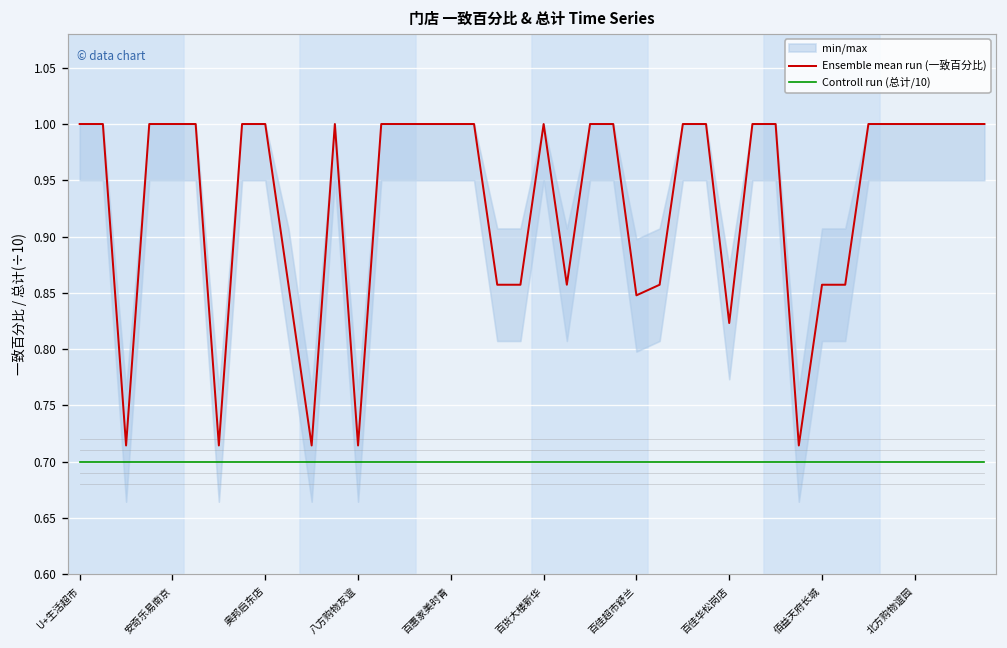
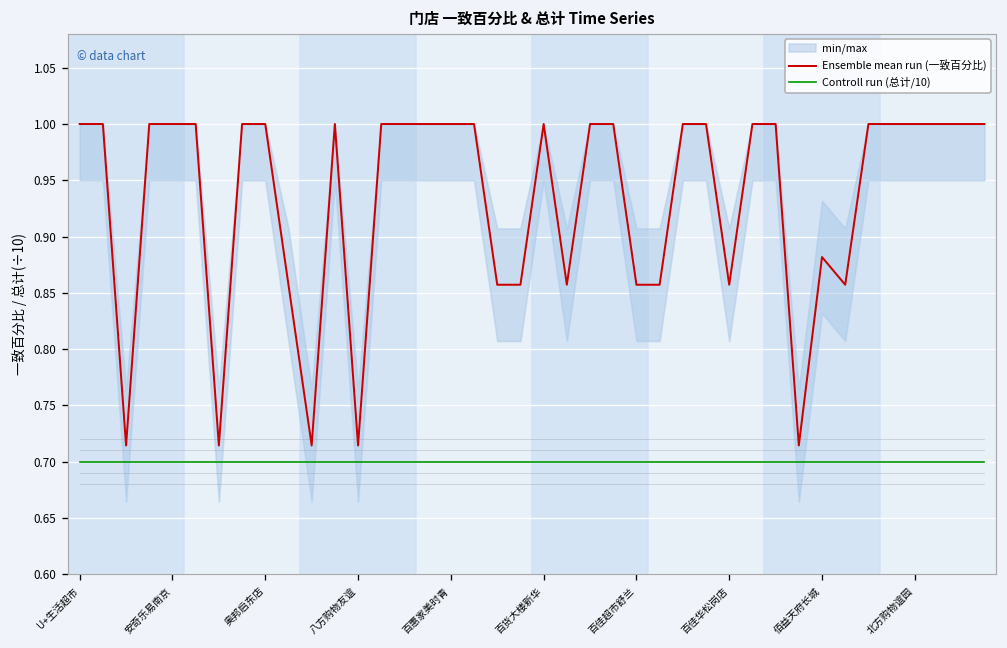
Ensemble mean run (一致百分比), 百佳超市舒兰: 0.85 -> 0.86
Ensemble mean run (一致百分比), 百佳华松岗店: 0.82 -> 0.86
Ensemble mean run (一致百分比), 佰益天府长城: 0.86 -> 0.88
